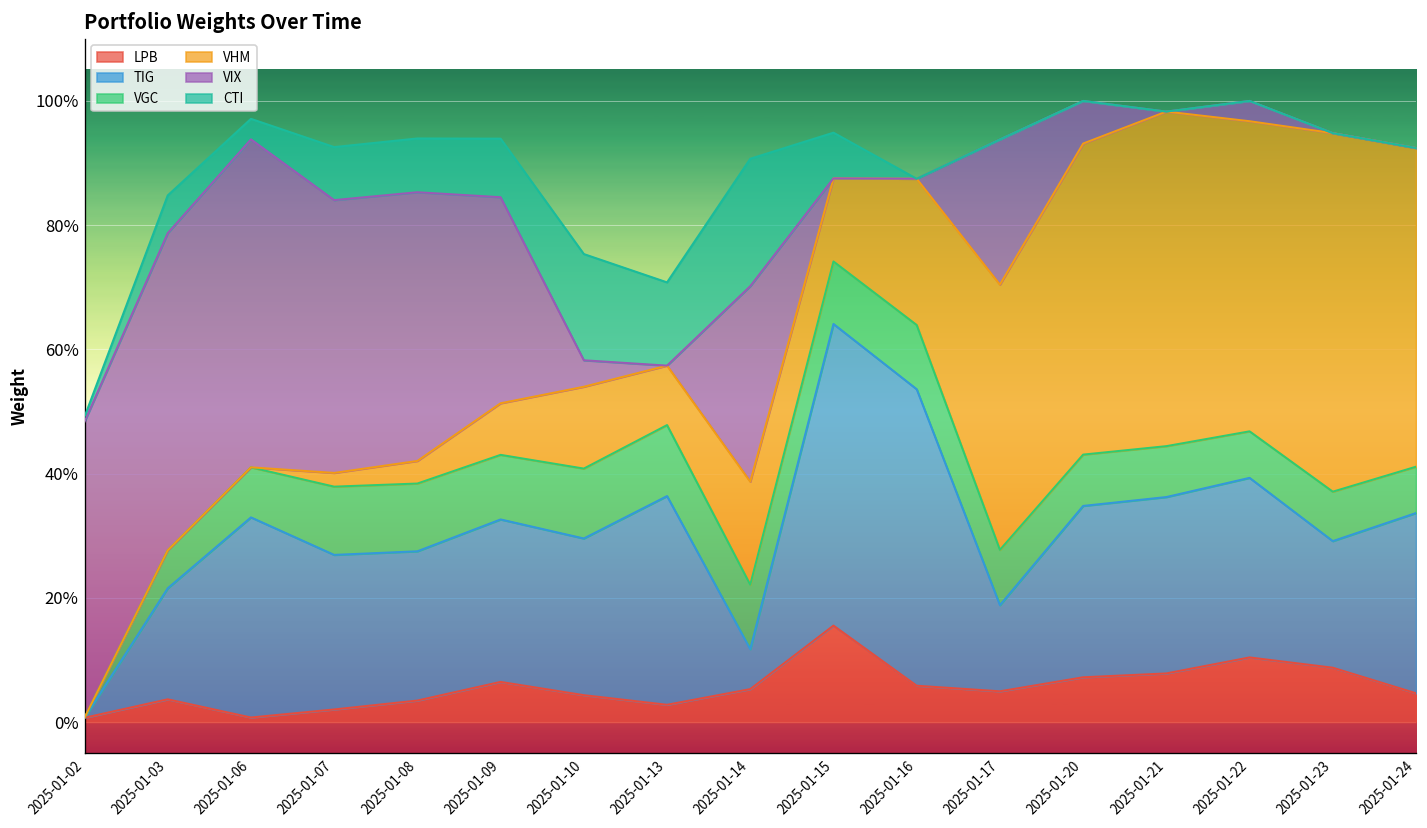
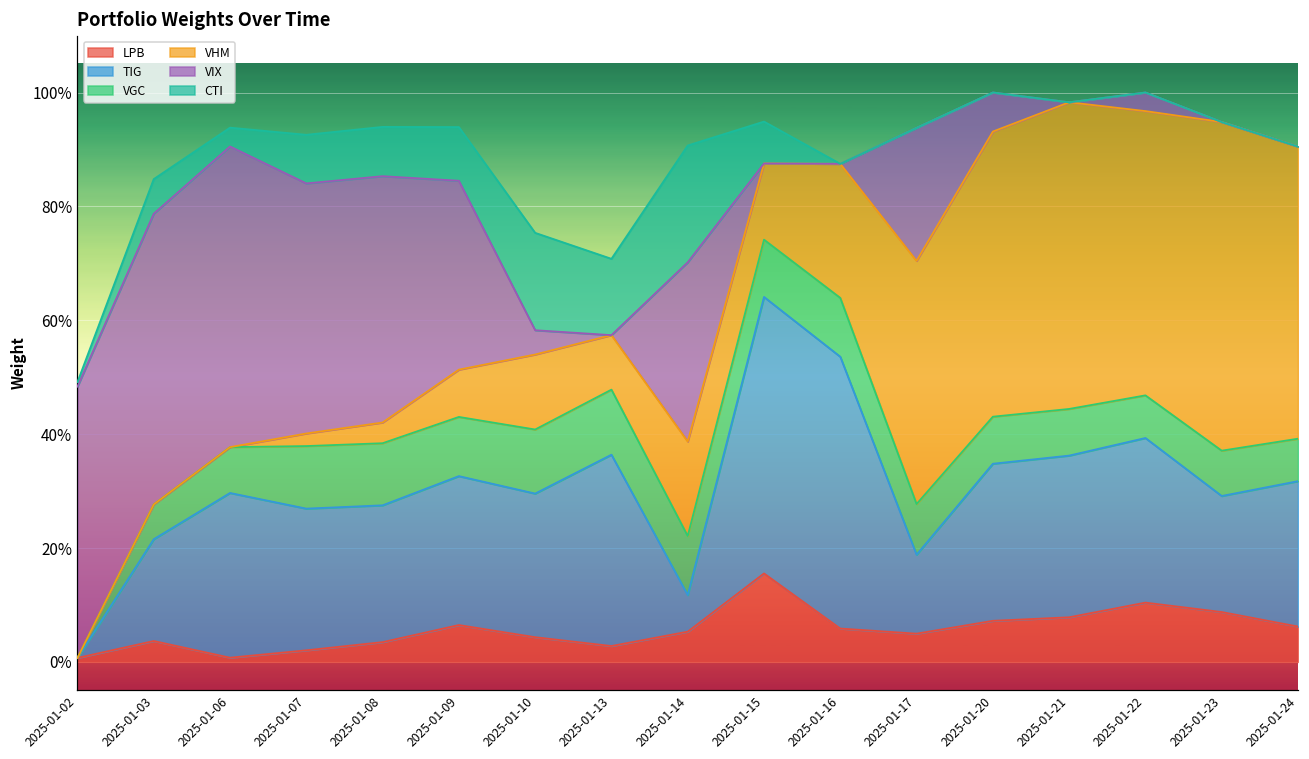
TIG, 2025-01-06: 32% -> 29%
LPB, 2025-01-24: 5% -> 6%
TIG, 2025-01-24: 29% -> 26%
